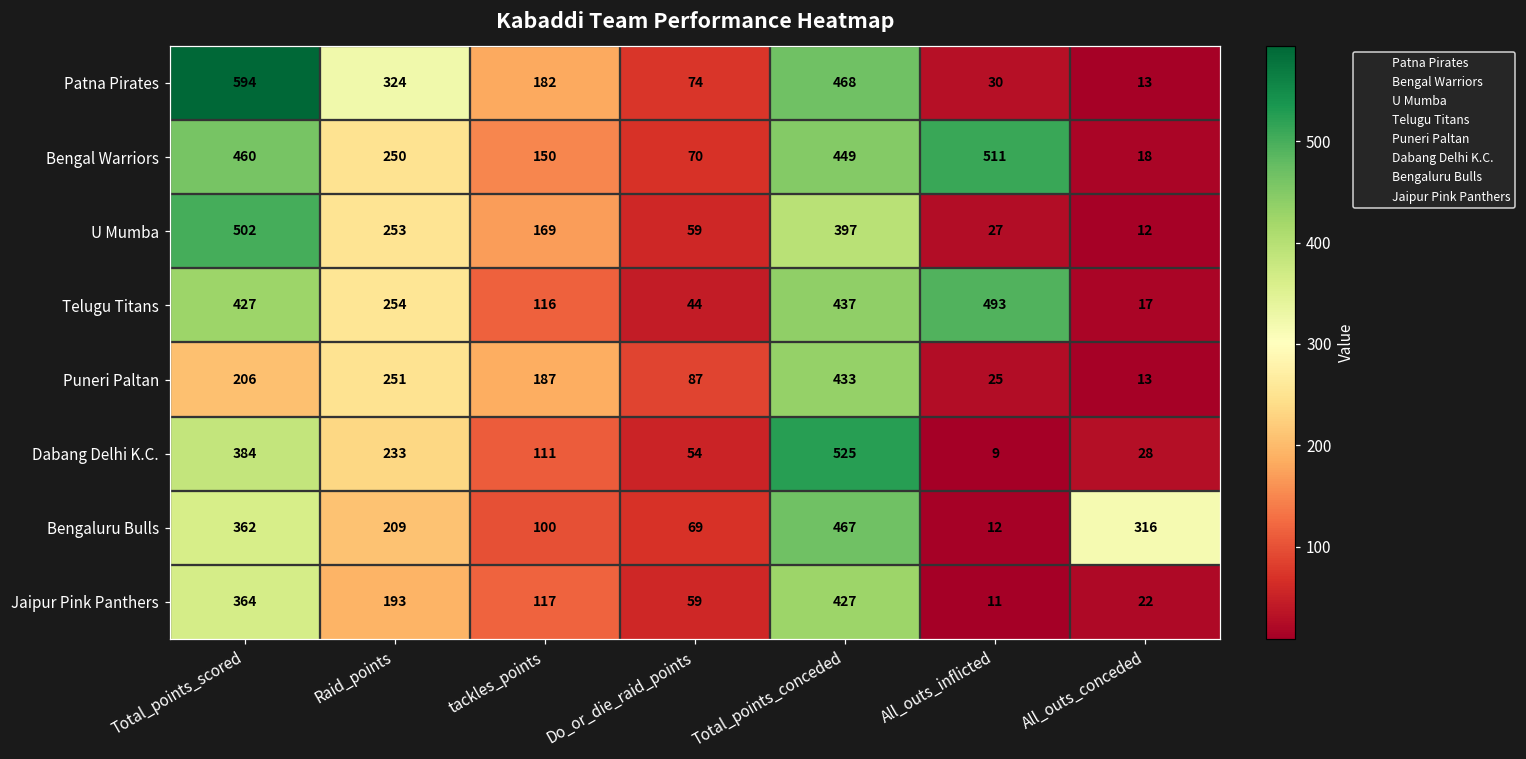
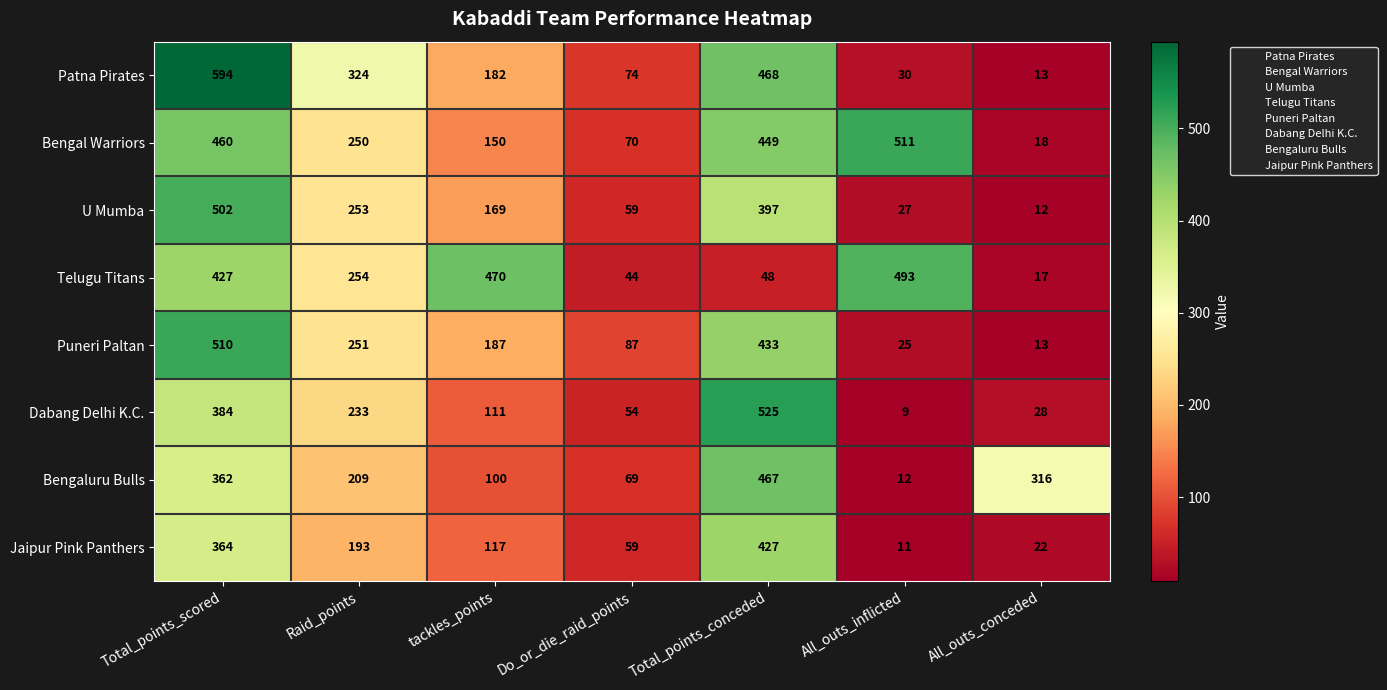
Telugu Titans, tackles_points: 116 -> 470
Telugu Titans, Total_points_conceded: 437 -> 48
Puneri Paltan, Total_points_scored: 206 -> 510
